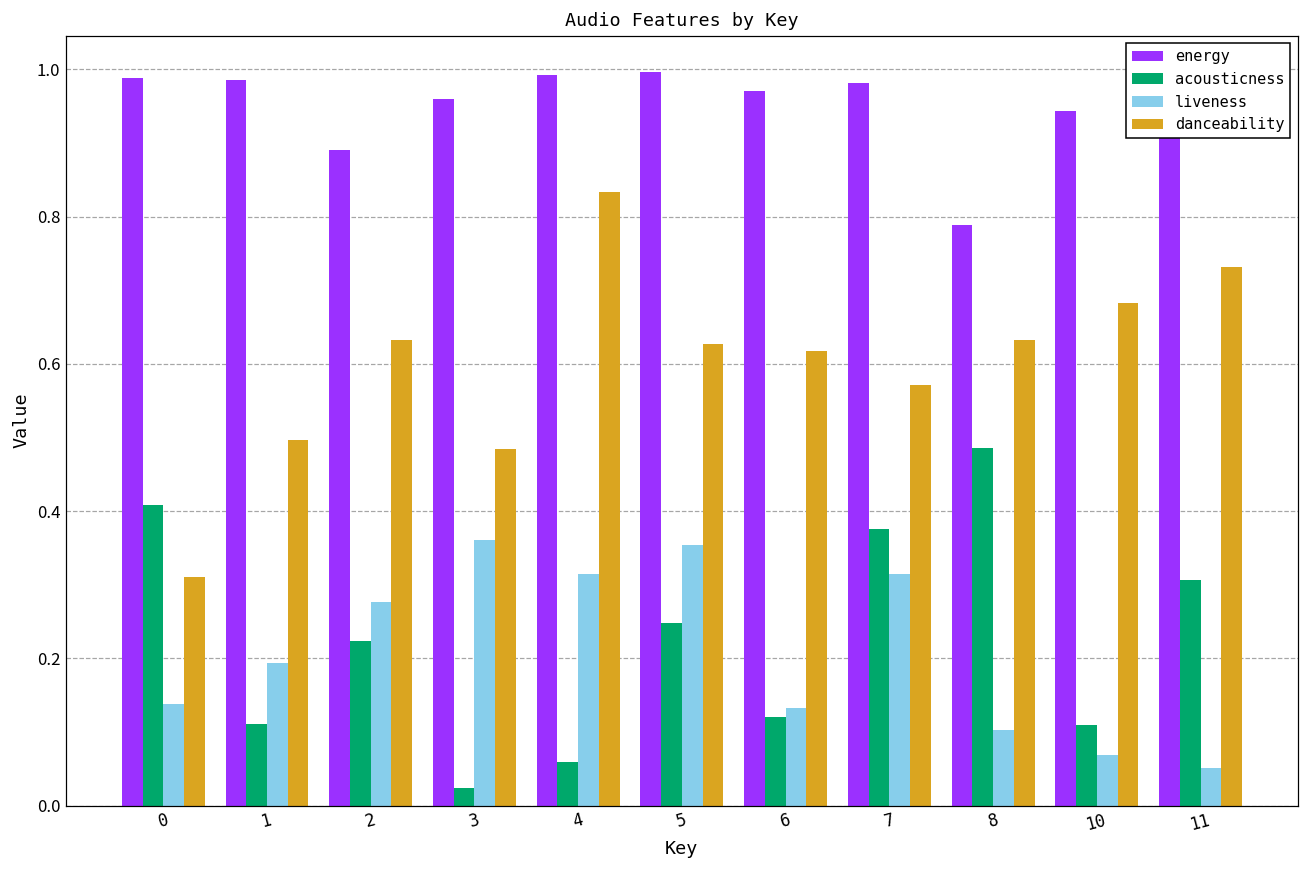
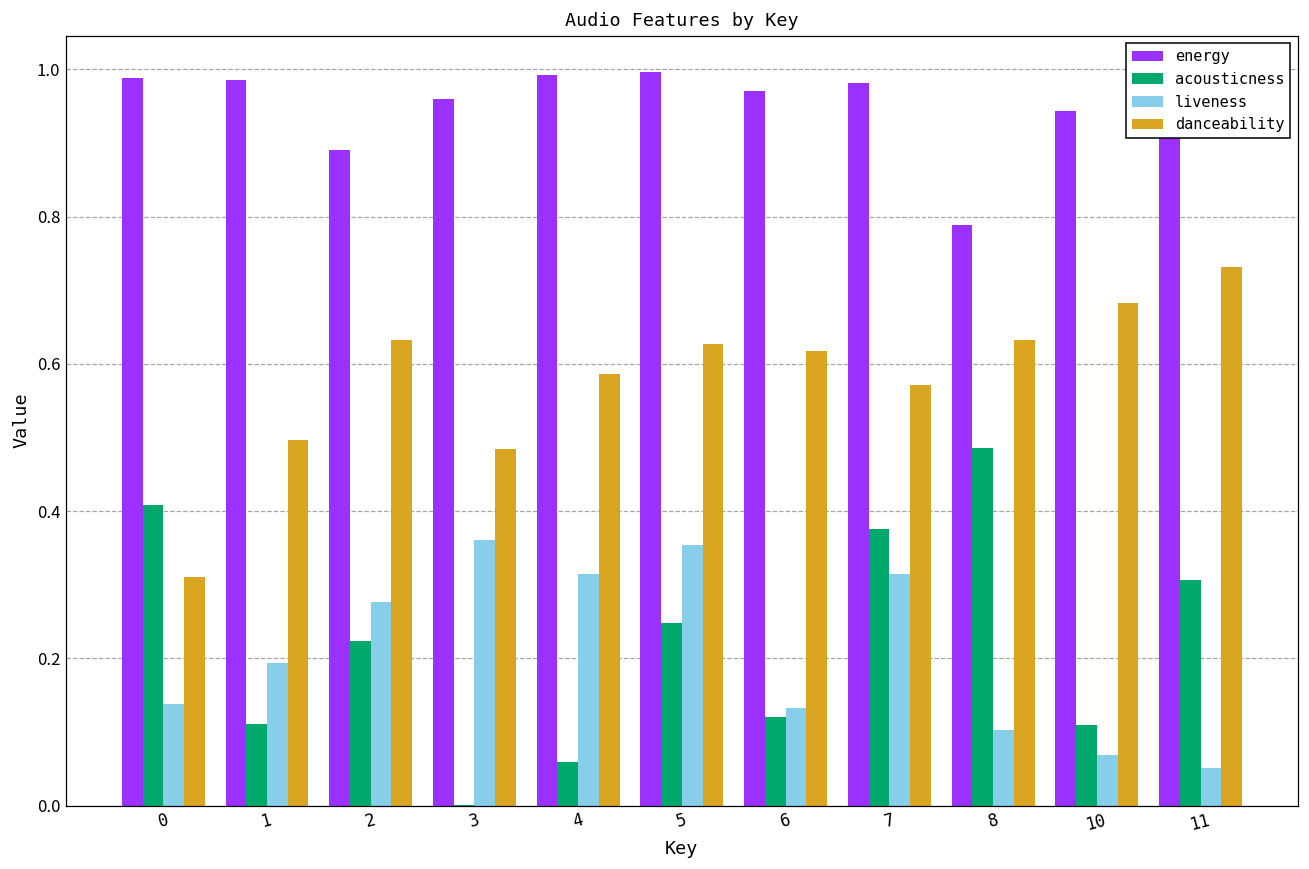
acousticness, 3: 0.02 -> 0.00
danceability, 4: 0.83 -> 0.59
